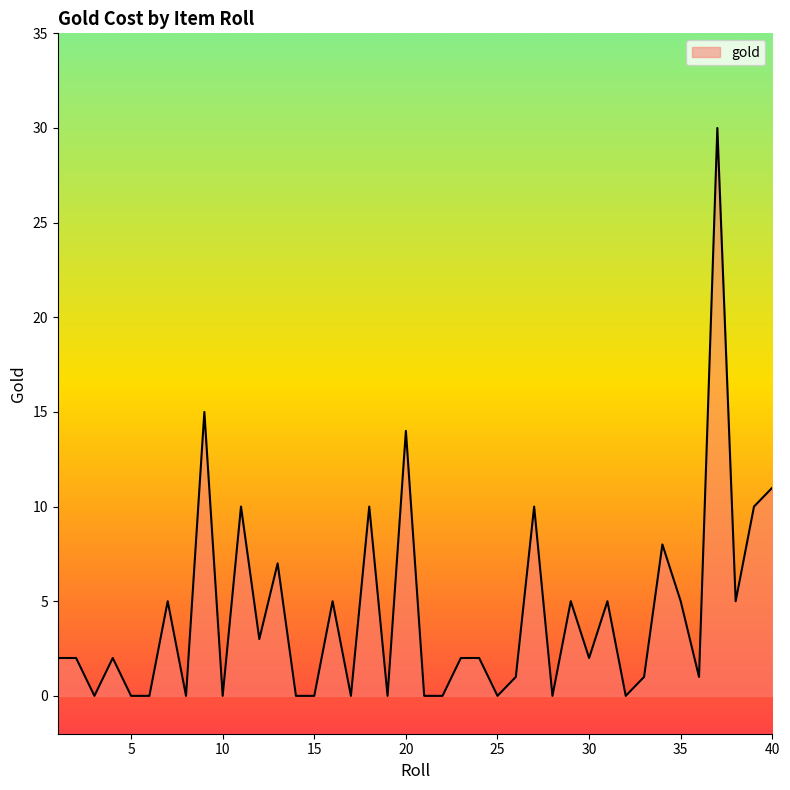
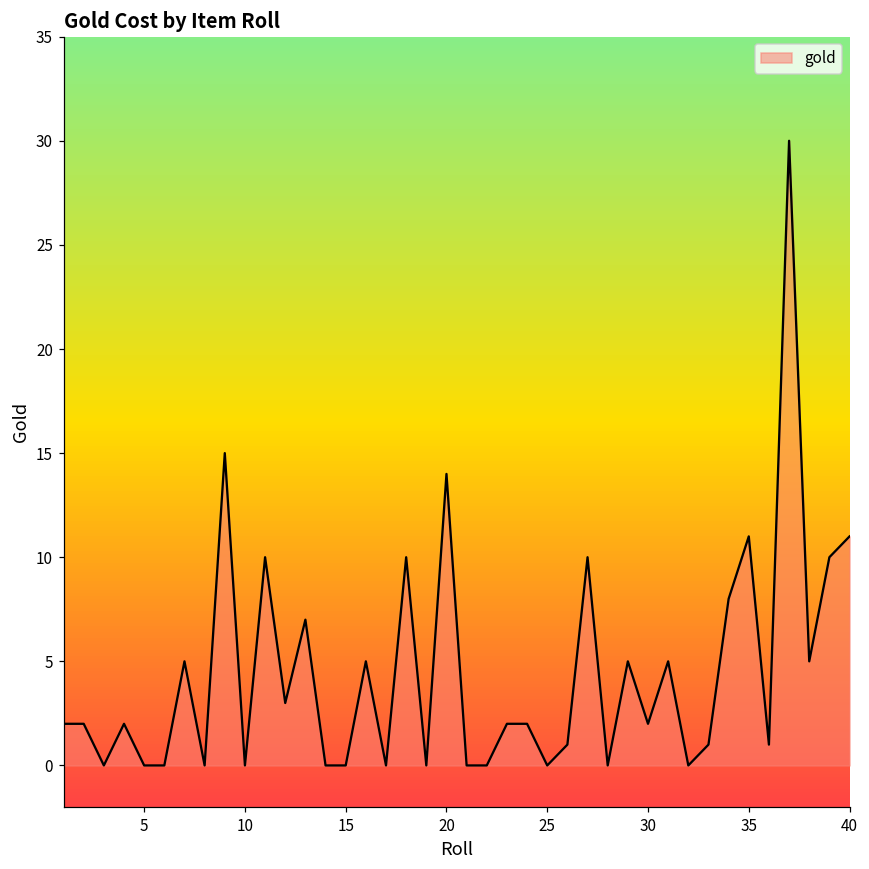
35: 5 -> 11
